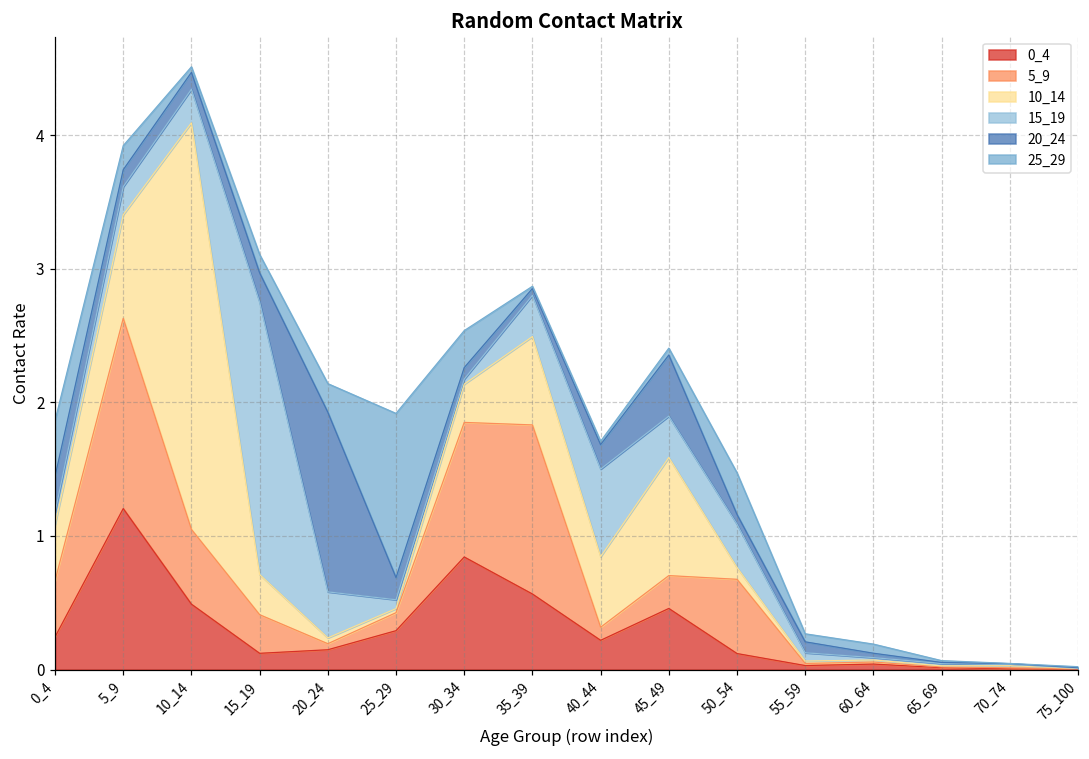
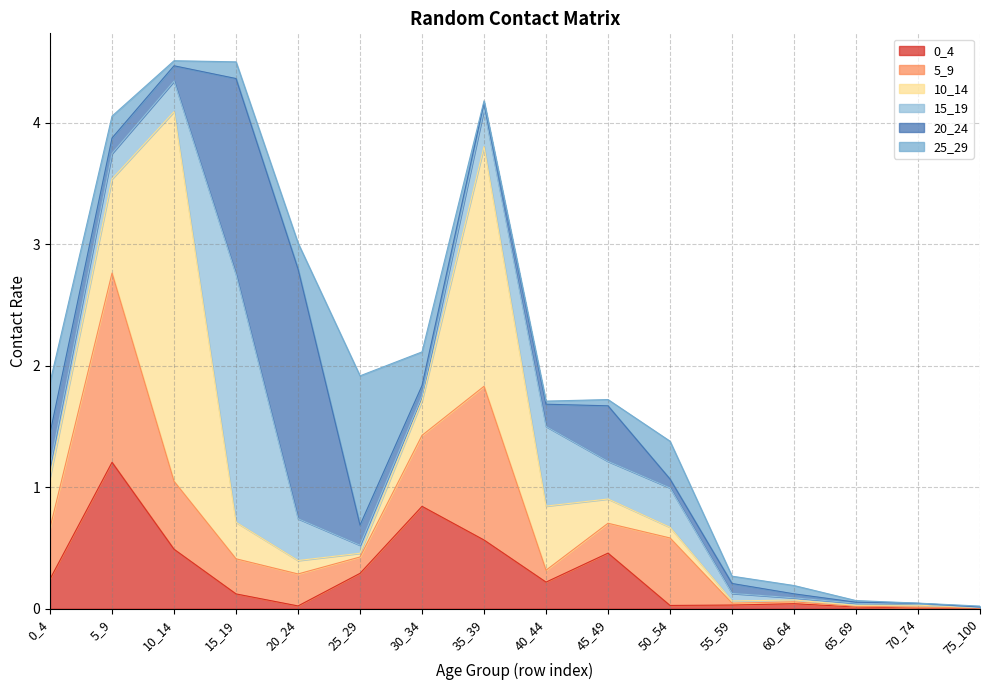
5_9, 5_9: 1.42 -> 1.56
20_24, 15_19: 0.22 -> 1.62
0_4, 20_24: 0.15 -> 0.02
5_9, 20_24: 0.05 -> 0.26
10_14, 20_24: 0.04 -> 0.11
20_24, 20_24: 1.34 -> 2.06
5_9, 30_34: 1.01 -> 0.58
10_14, 35_39: 0.66 -> 1.97
10_14, 45_49: 0.88 -> 0.20
0_4, 50_54: 0.12 -> 0.03
